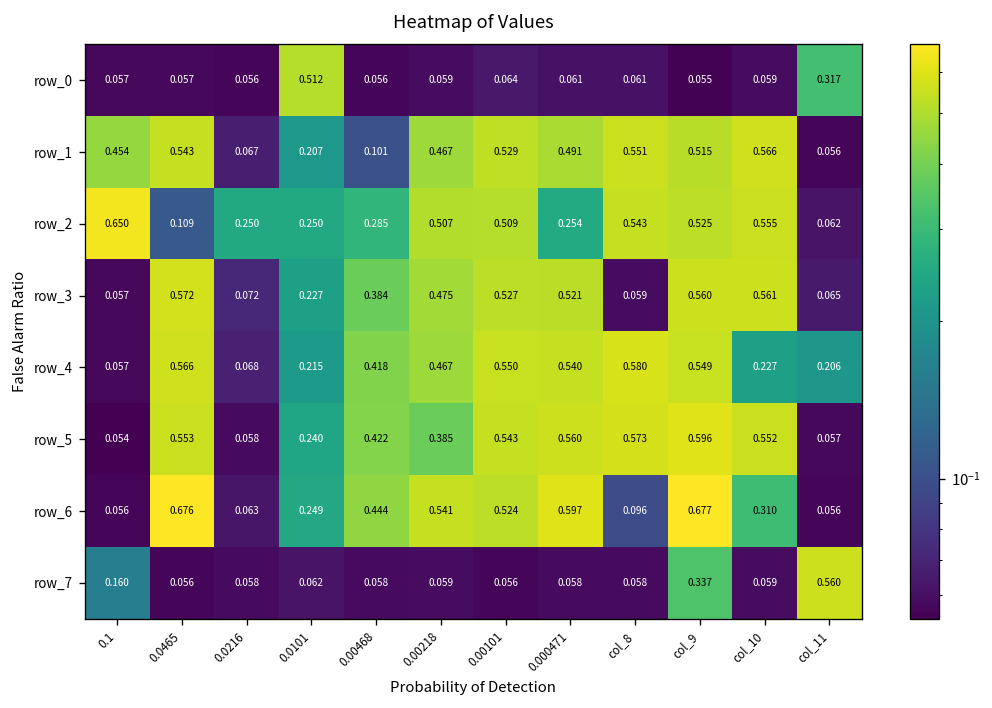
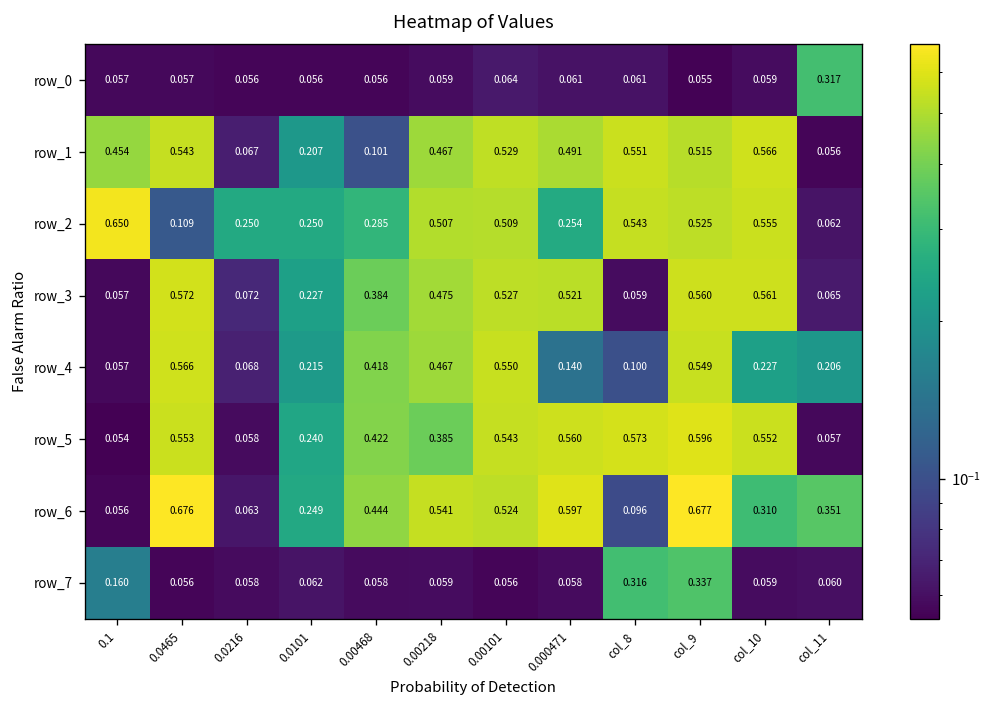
row_0, 0.0101: 0.512 -> 0.056
row_4, 0.000471: 0.540 -> 0.140
row_4, col_8: 0.580 -> 0.100
row_6, col_11: 0.056 -> 0.351
row_7, col_8: 0.058 -> 0.316
row_7, col_11: 0.560 -> 0.060
